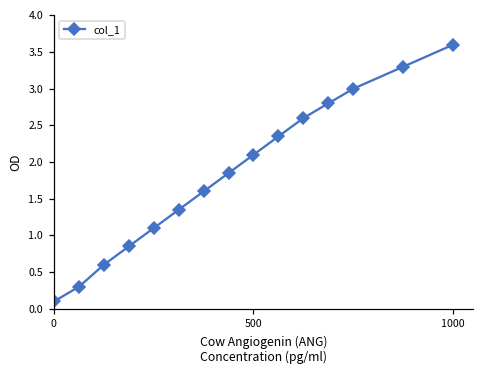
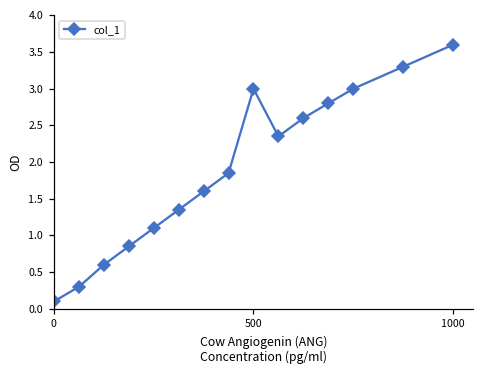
500: 2.1 -> 3.0
